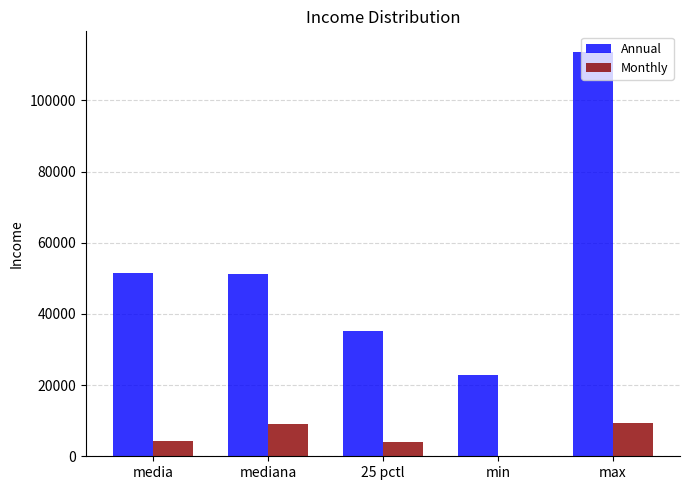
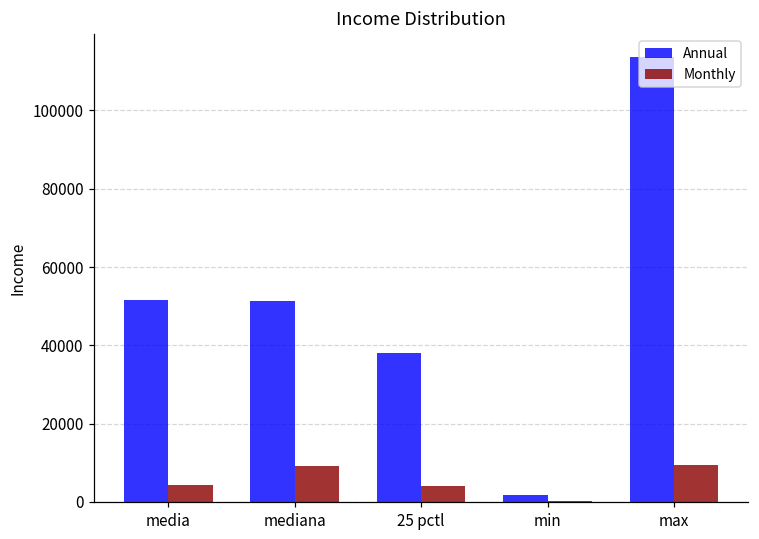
Annual, 25 pctl: 35000 -> 38000
Annual, min: 23000 -> 2000
